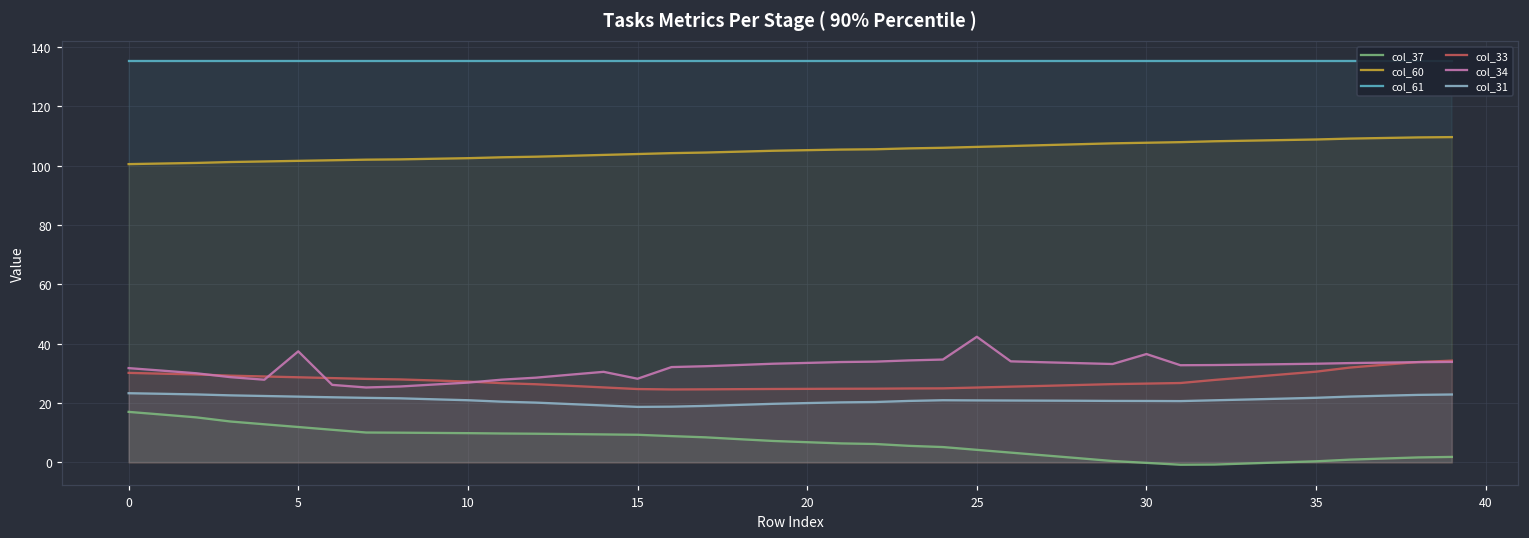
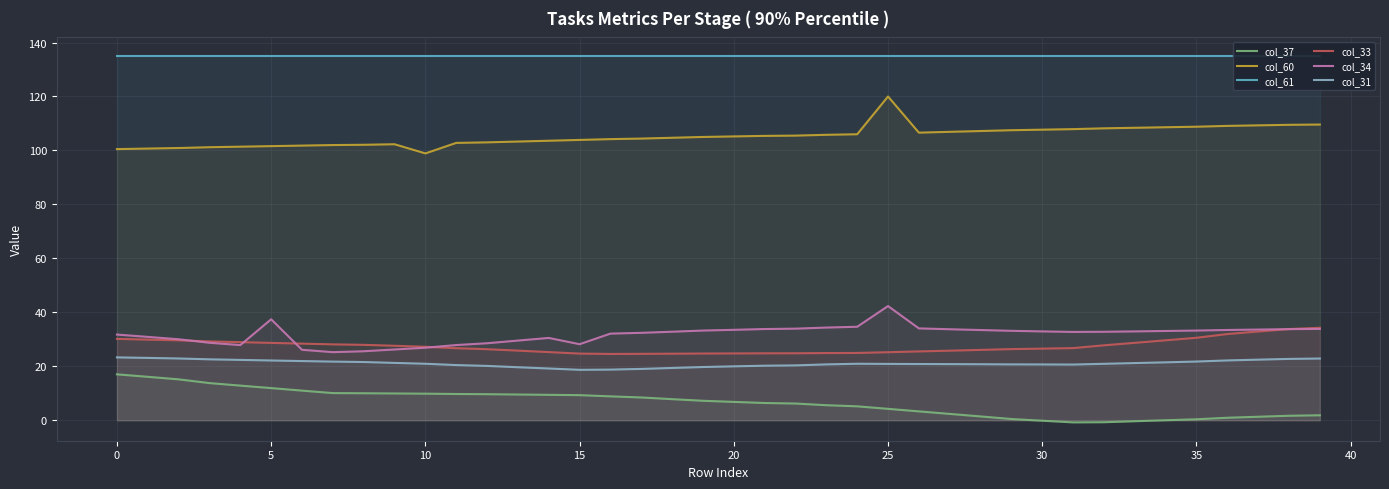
col_60, 10: 103 -> 99
col_60, 25: 106 -> 120
col_34, 30: 37 -> 33
